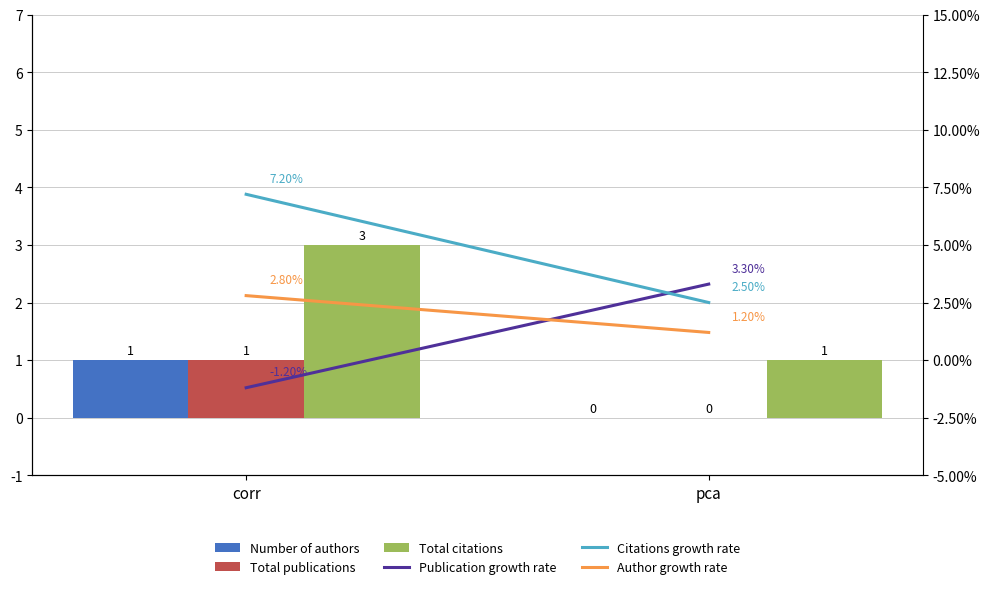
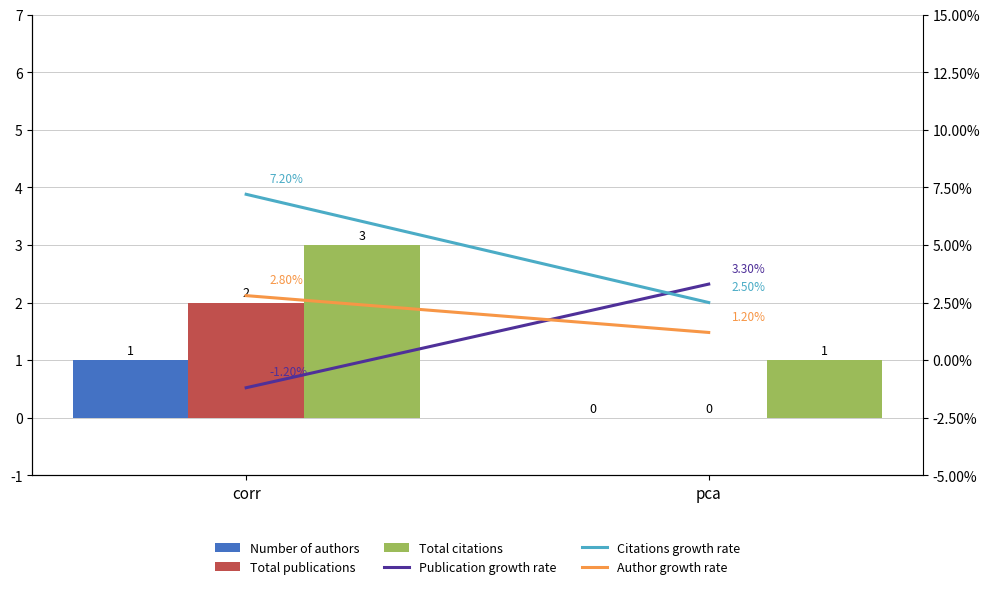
Total publications, corr: 1 -> 2
